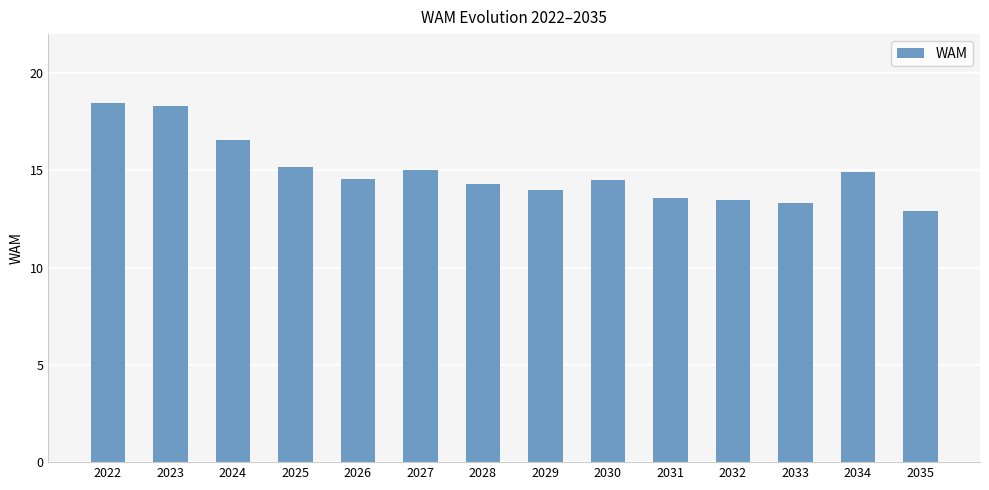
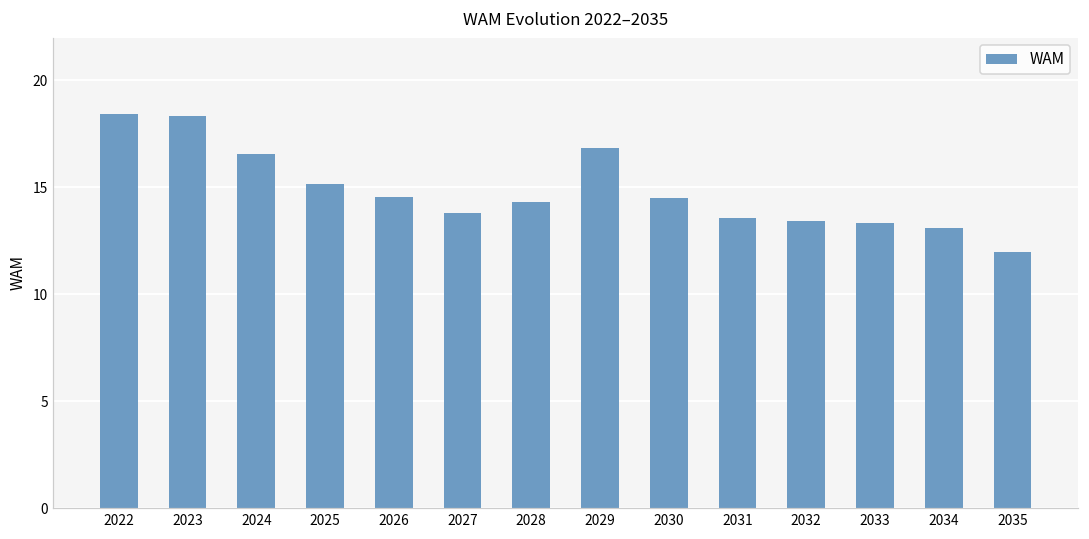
2027: 15.0 -> 13.8
2029: 14.0 -> 16.9
2034: 14.9 -> 13.1
2035: 12.9 -> 12.0
